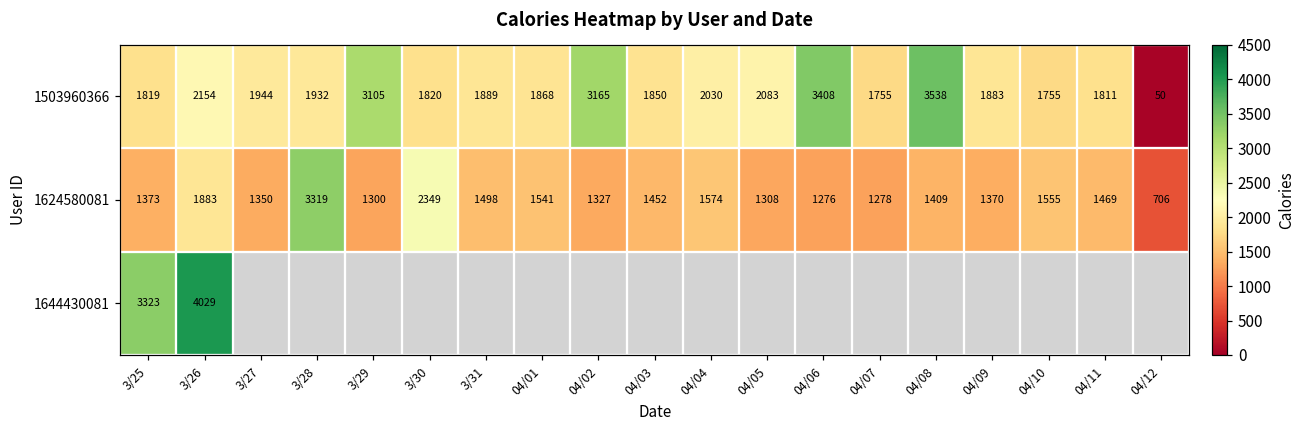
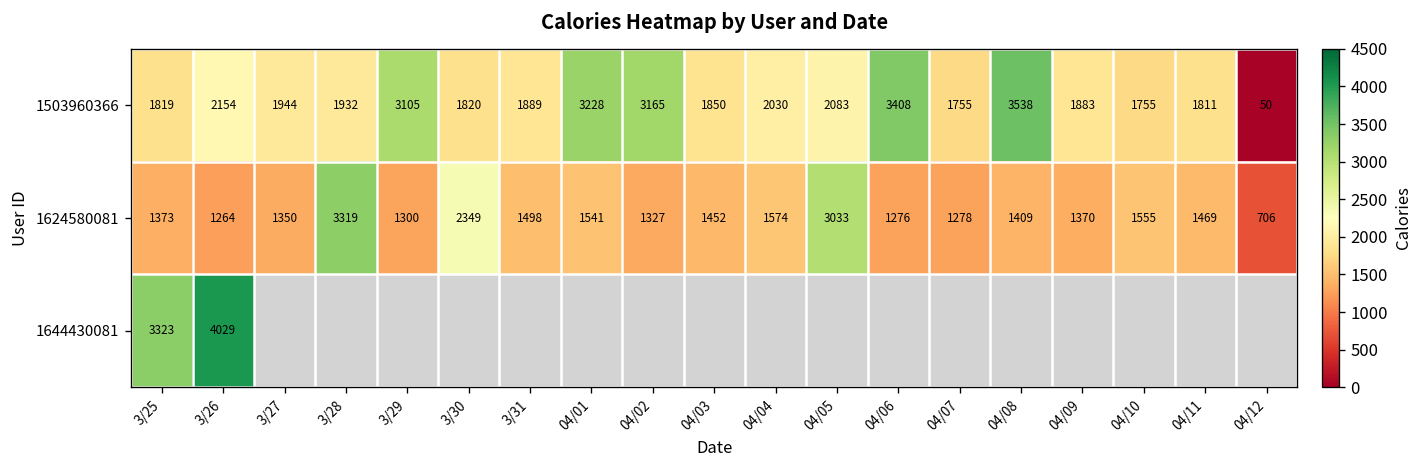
1503960366, 04/01: 1868 -> 3228
1624580081, 3/26: 1883 -> 1264
1624580081, 04/05: 1308 -> 3033
